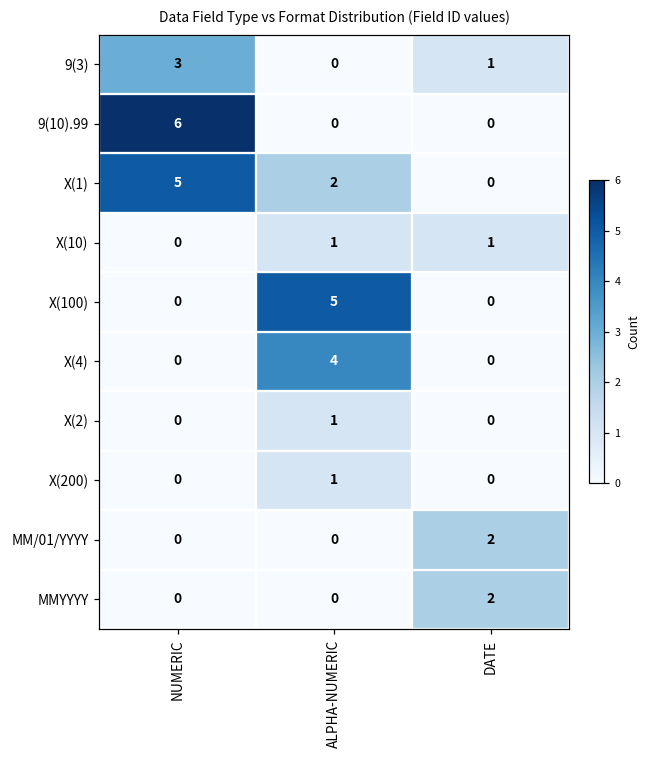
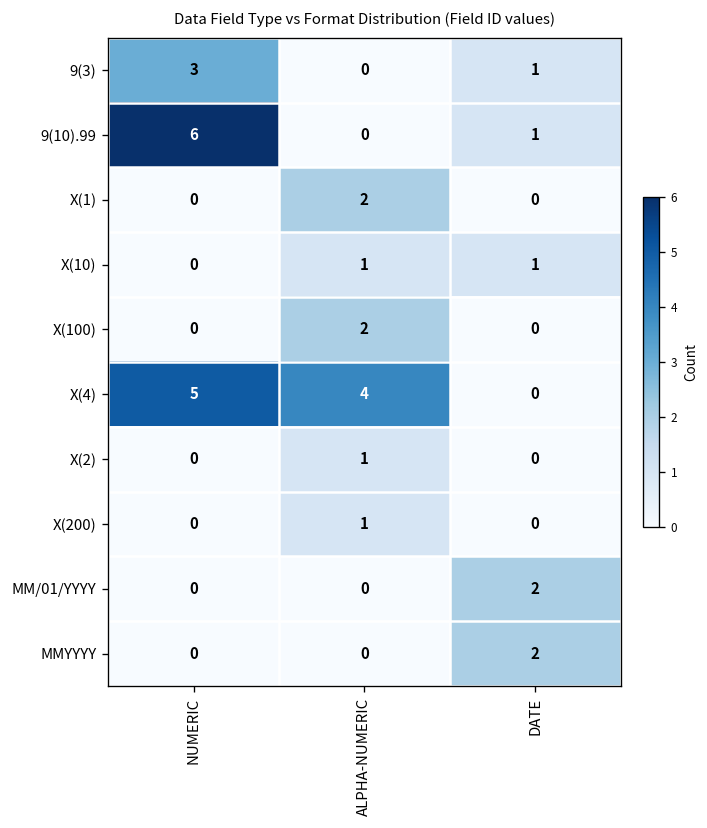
9(10).99, DATE: 0 -> 1
X(1), NUMERIC: 5 -> 0
X(100), ALPHA-NUMERIC: 5 -> 2
X(4), NUMERIC: 0 -> 5
